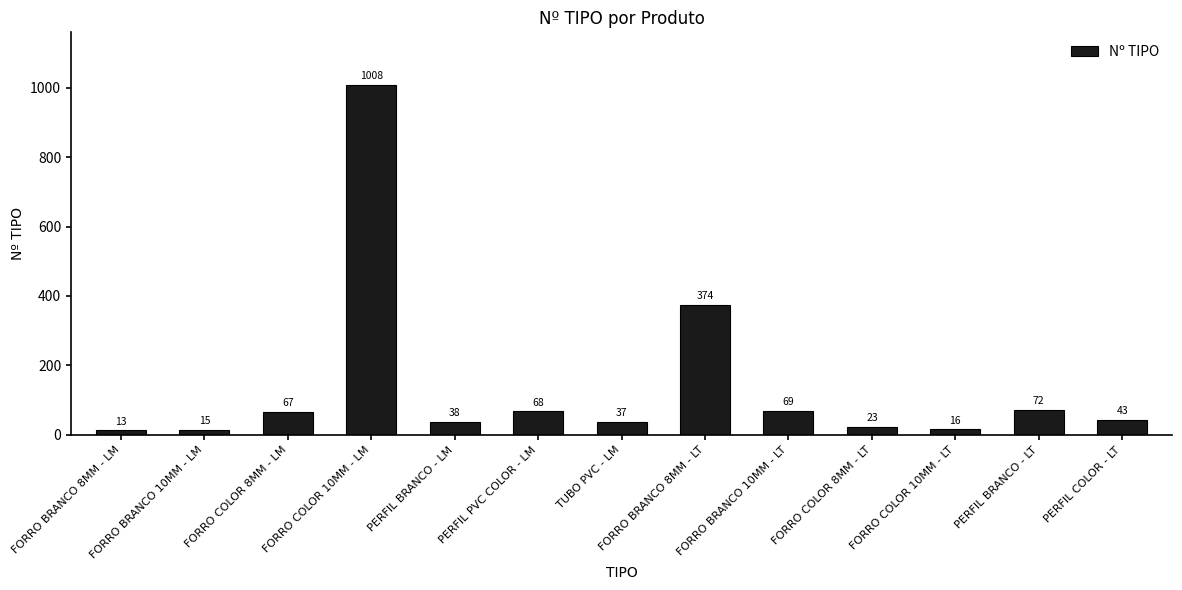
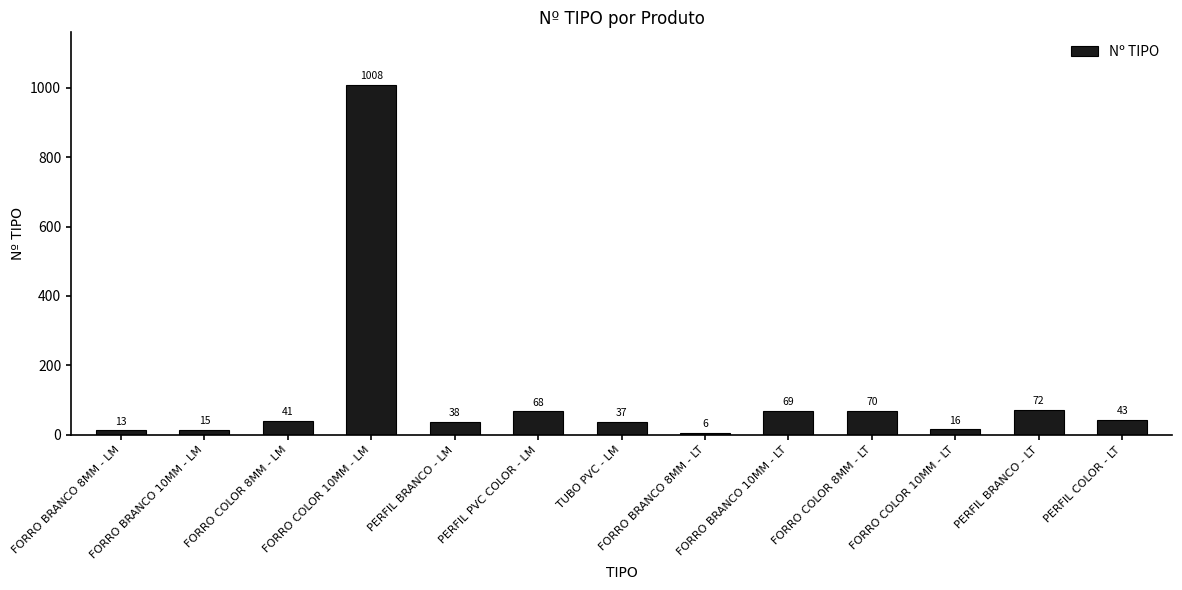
FORRO COLOR 8MM - LM: 67 -> 41
FORRO BRANCO 8MM - LT: 374 -> 6
FORRO COLOR 8MM - LT: 23 -> 70
